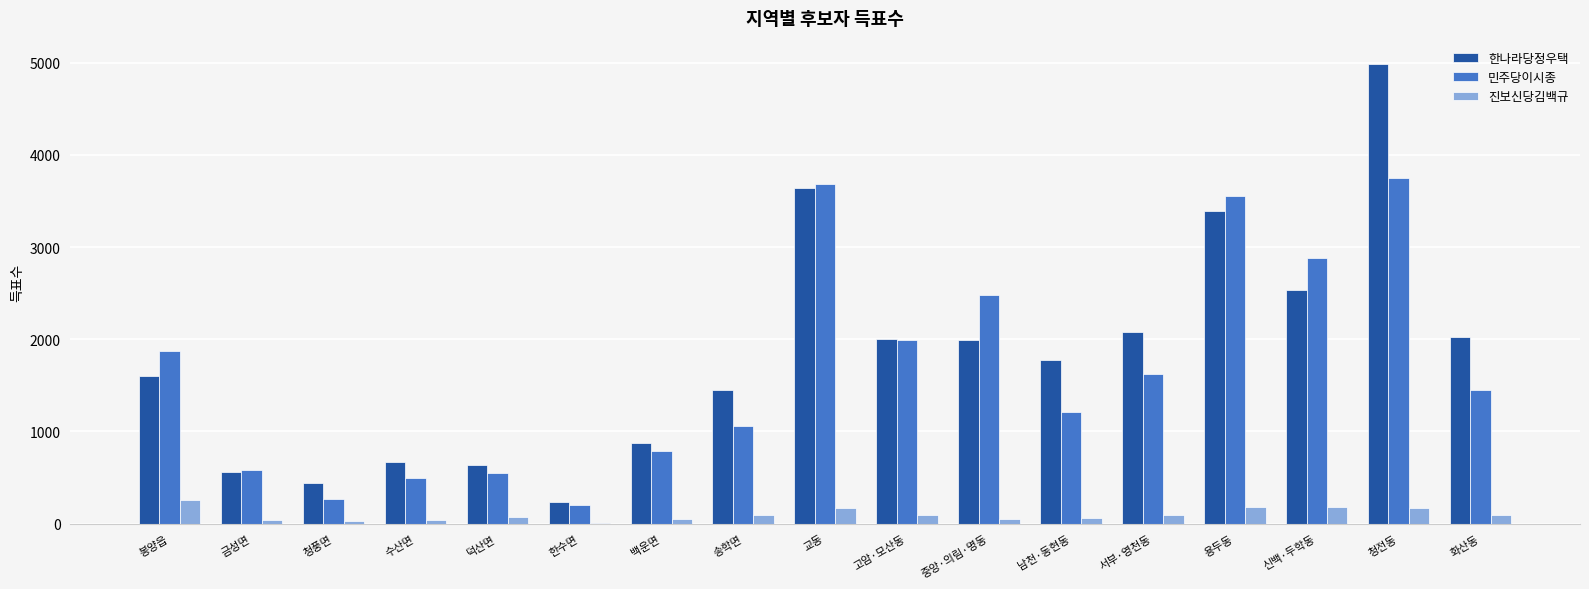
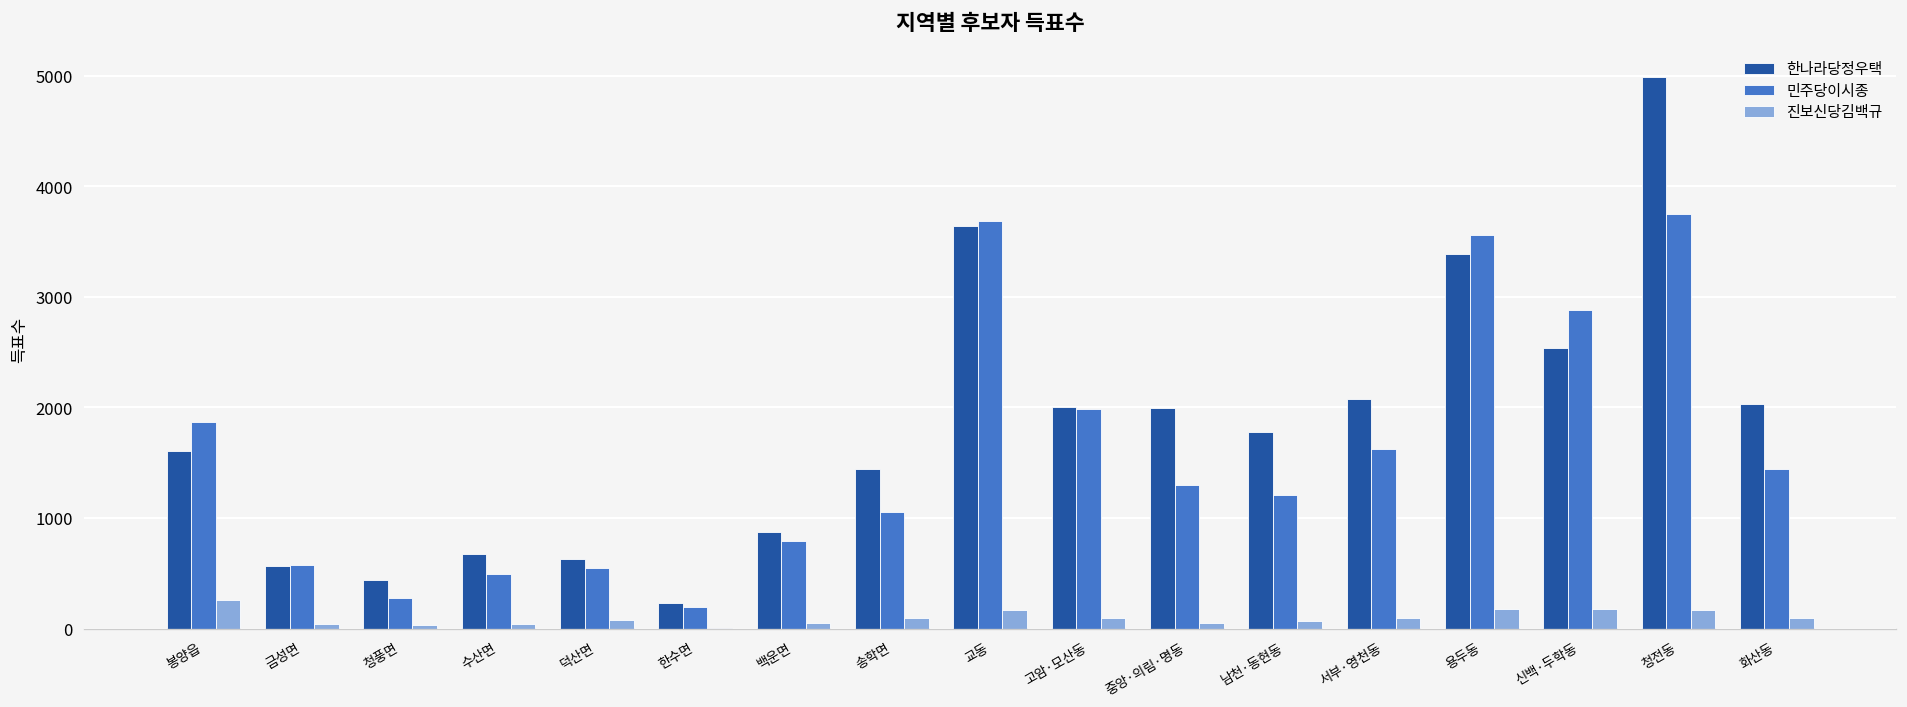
민주당이시종, 중앙·의림·명동: 2500 -> 1300
